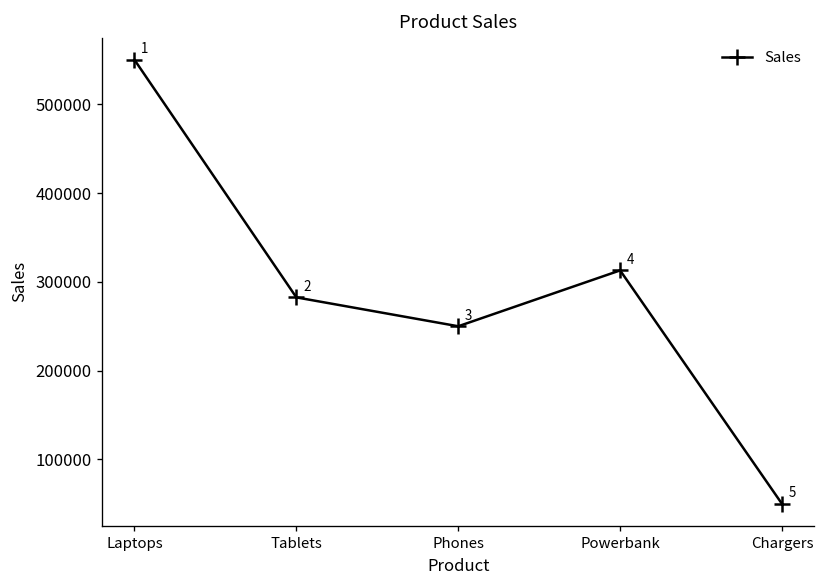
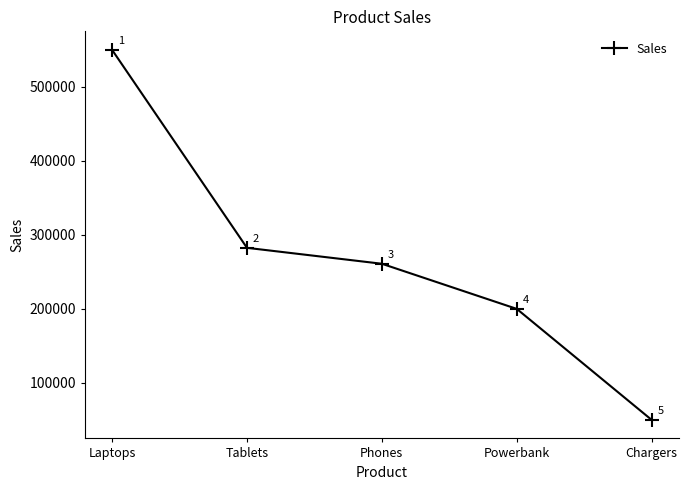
Phones: 250000 -> 260000
Powerbank: 310000 -> 200000
